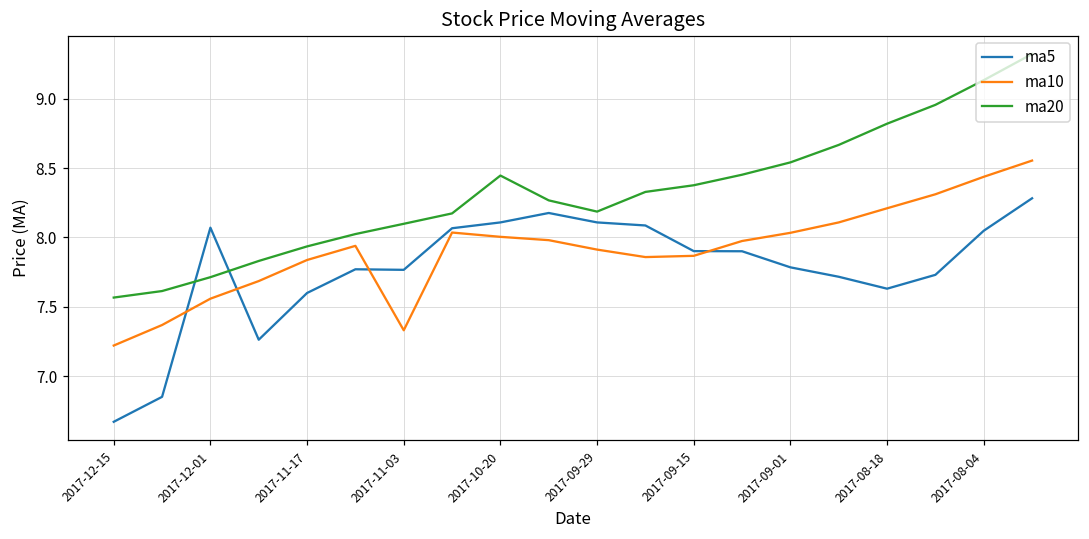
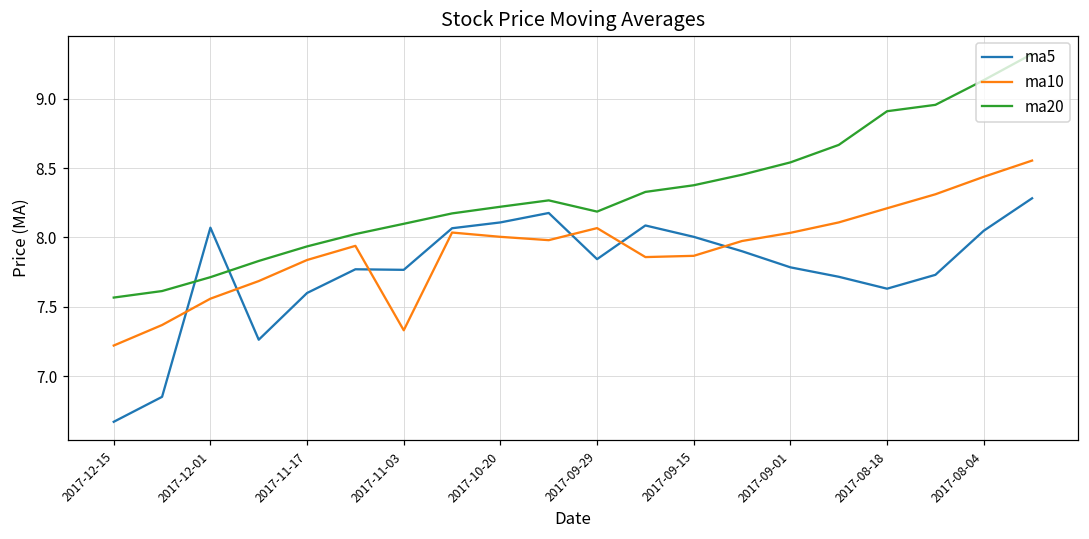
ma20, 2017-10-20: 8.45 -> 8.22
ma5, 2017-09-29: 8.11 -> 7.84
ma10, 2017-09-29: 7.91 -> 8.07
ma5, 2017-09-15: 7.90 -> 8.00
ma20, 2017-08-18: 8.82 -> 8.91
